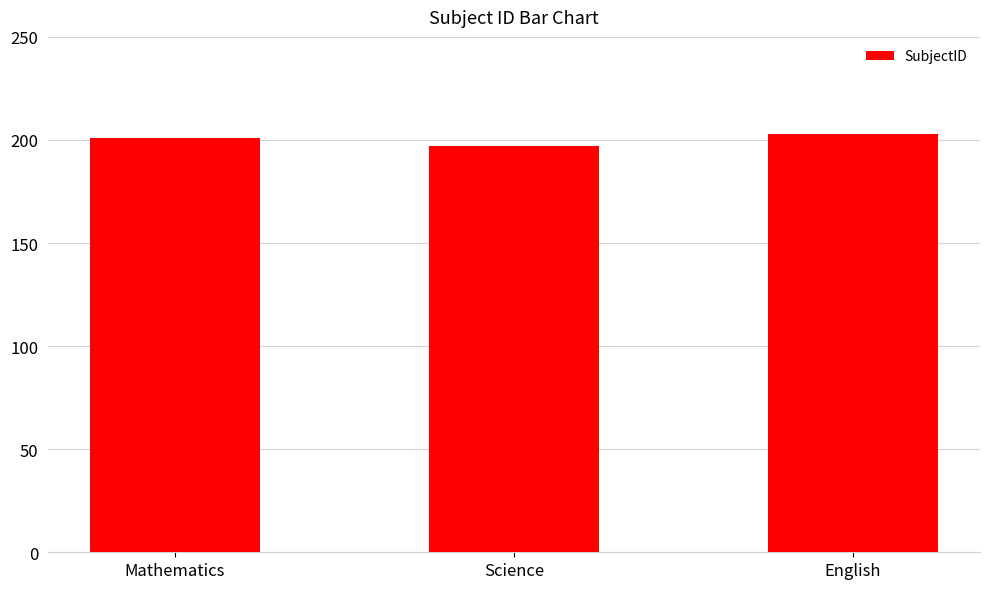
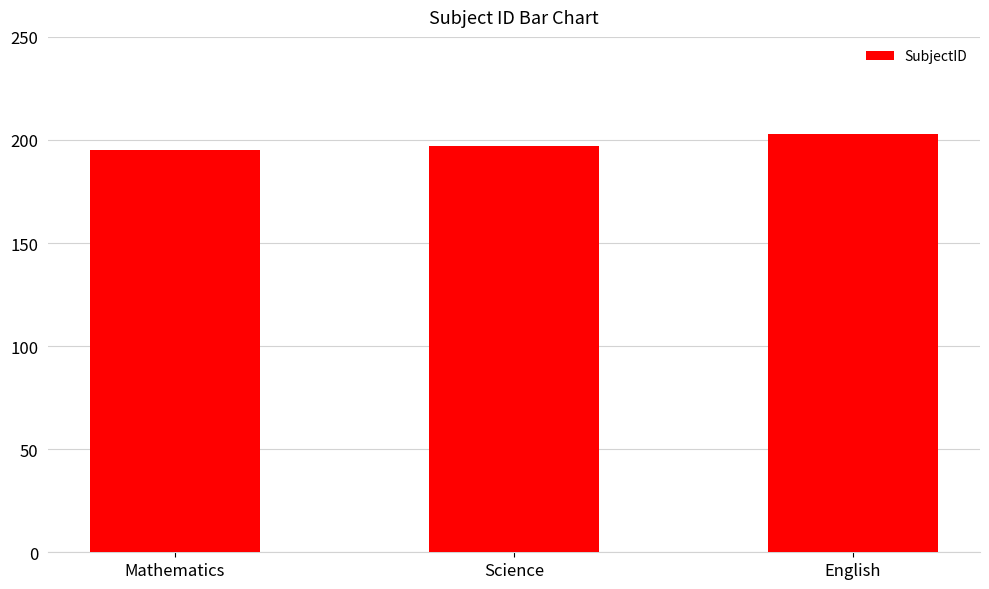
Mathematics: 201 -> 195
